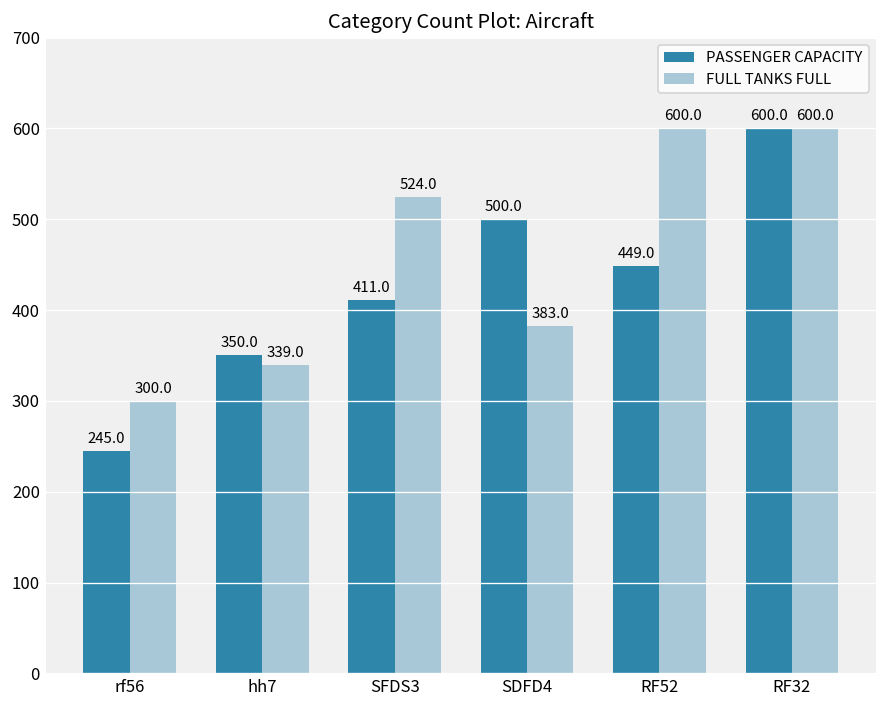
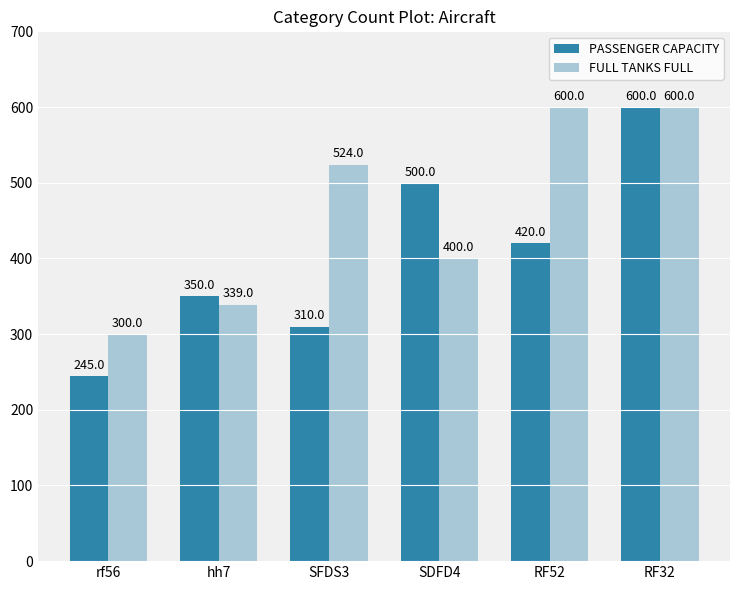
PASSENGER CAPACITY, SFDS3: 411.0 -> 310.0
FULL TANKS FULL, SDFD4: 383.0 -> 400.0
PASSENGER CAPACITY, RF52: 449.0 -> 420.0
